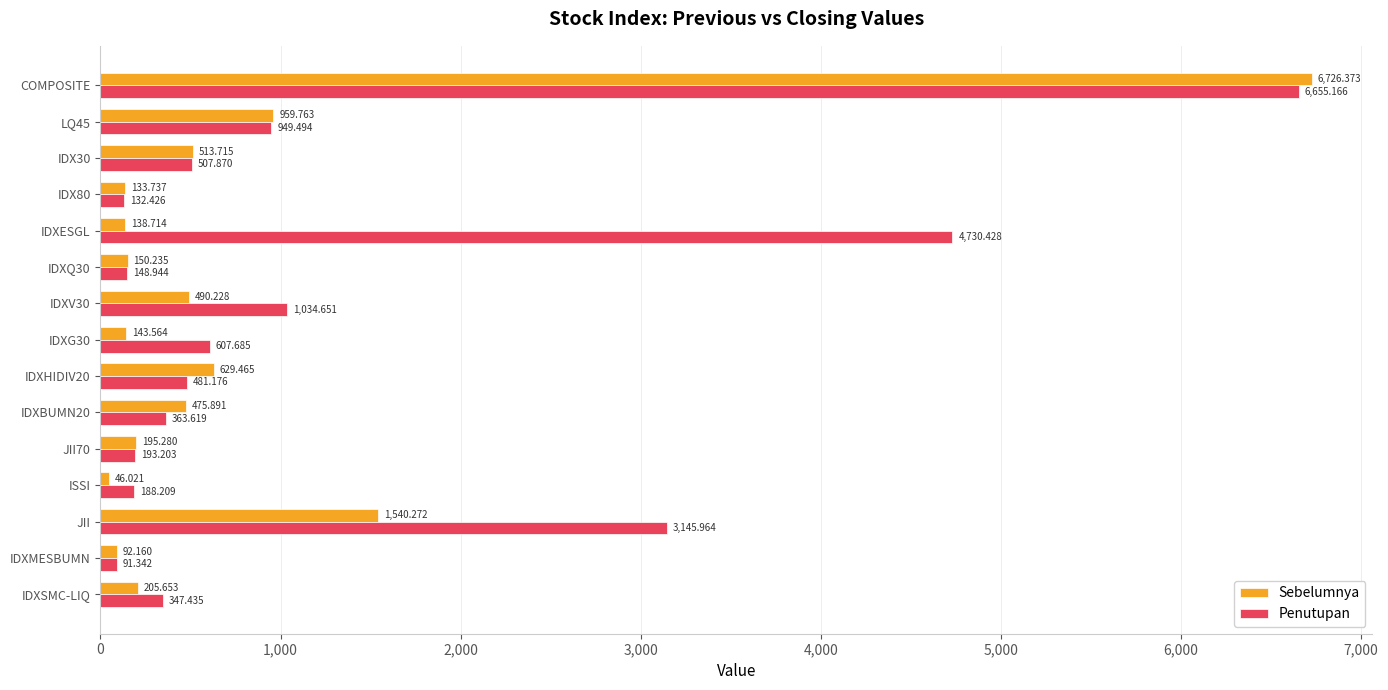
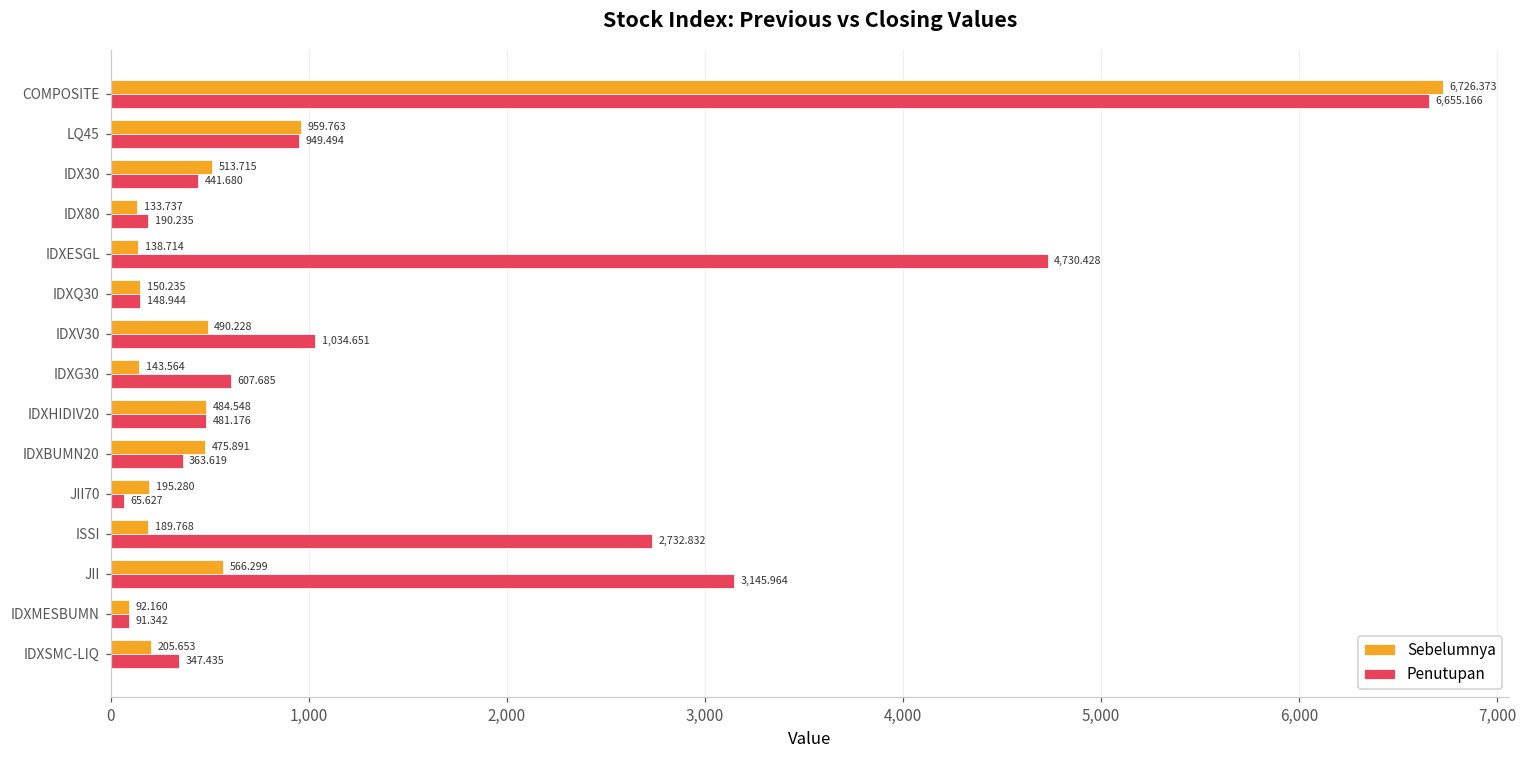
Penutupan, IDX30: 507.870 -> 441.680
Penutupan, IDX80: 132.426 -> 190.235
Sebelumnya, IDXHIDIV20: 629.465 -> 484.548
Penutupan, JII70: 193.203 -> 65.627
Sebelumnya, ISSI: 46.021 -> 189.768
Penutupan, ISSI: 188.209 -> 2,732.832
Sebelumnya, JII: 1,540.272 -> 566.299
